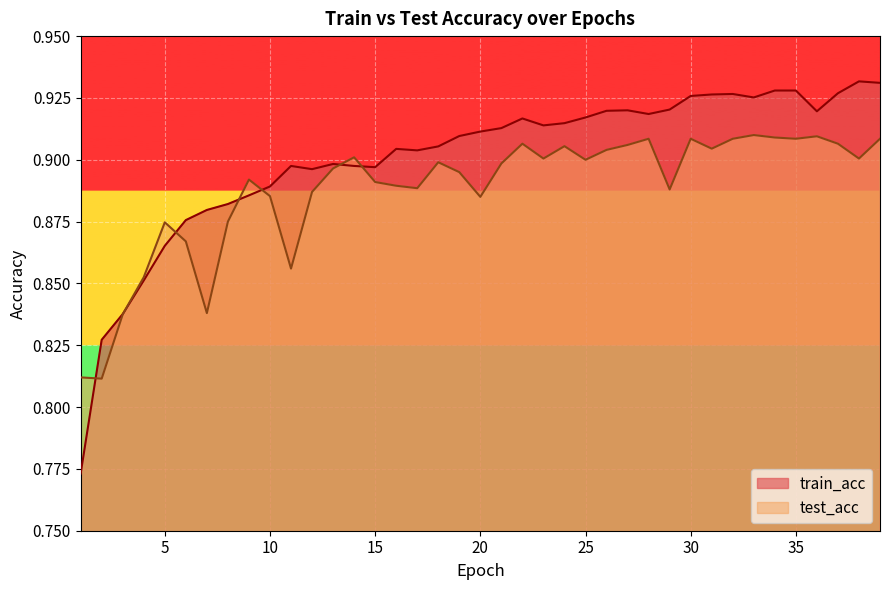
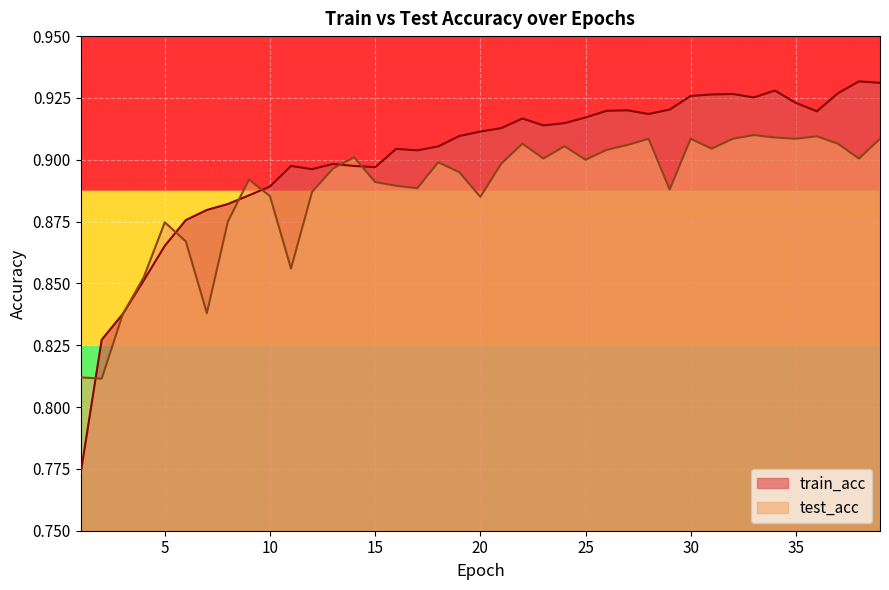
train_acc, 35: 0.928 -> 0.923
